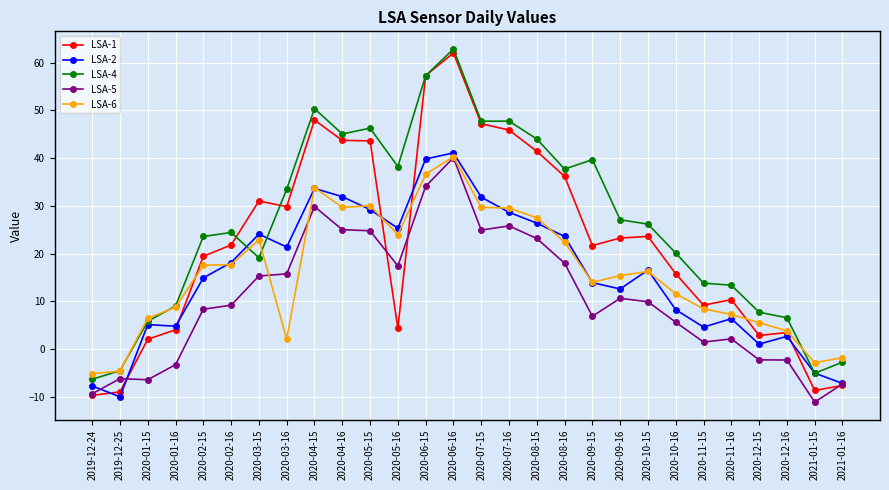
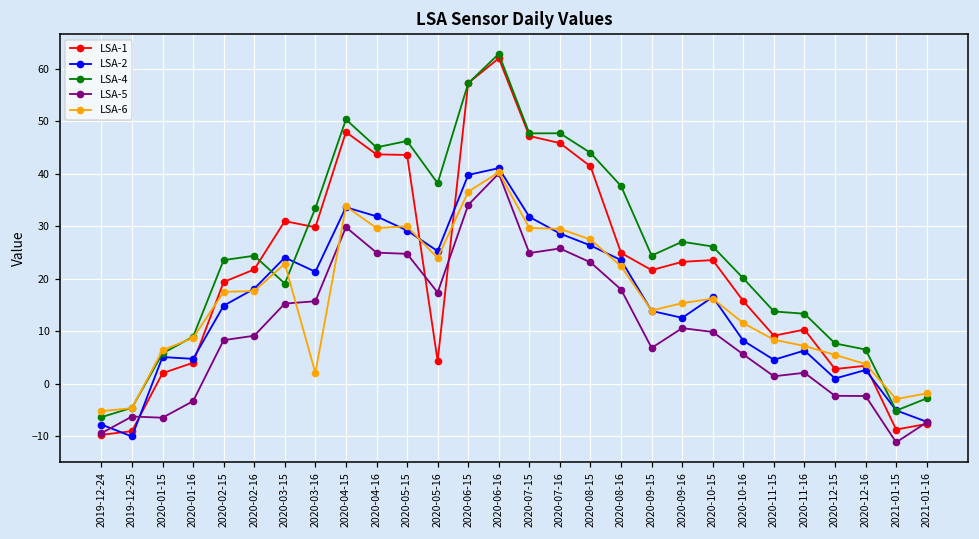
LSA-1, 2020-08-16: 36 -> 25
LSA-4, 2020-09-15: 40 -> 24
